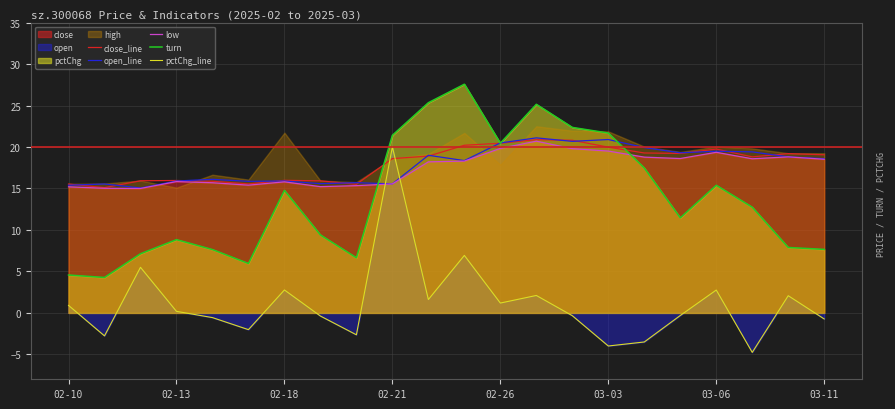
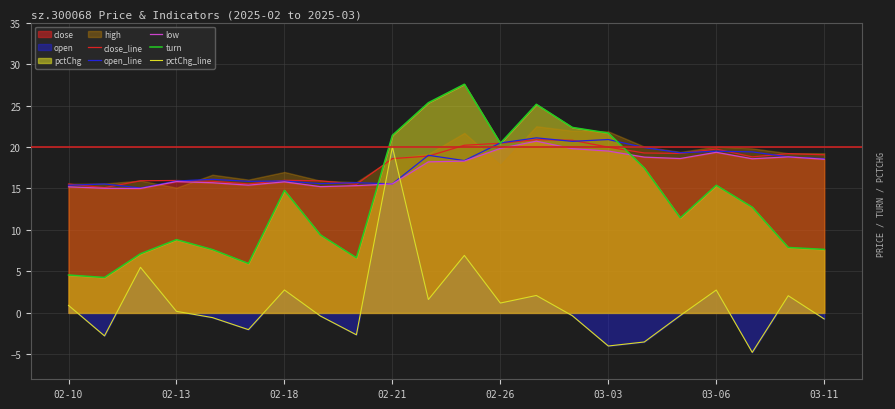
high, 02-18: 22 -> 17
